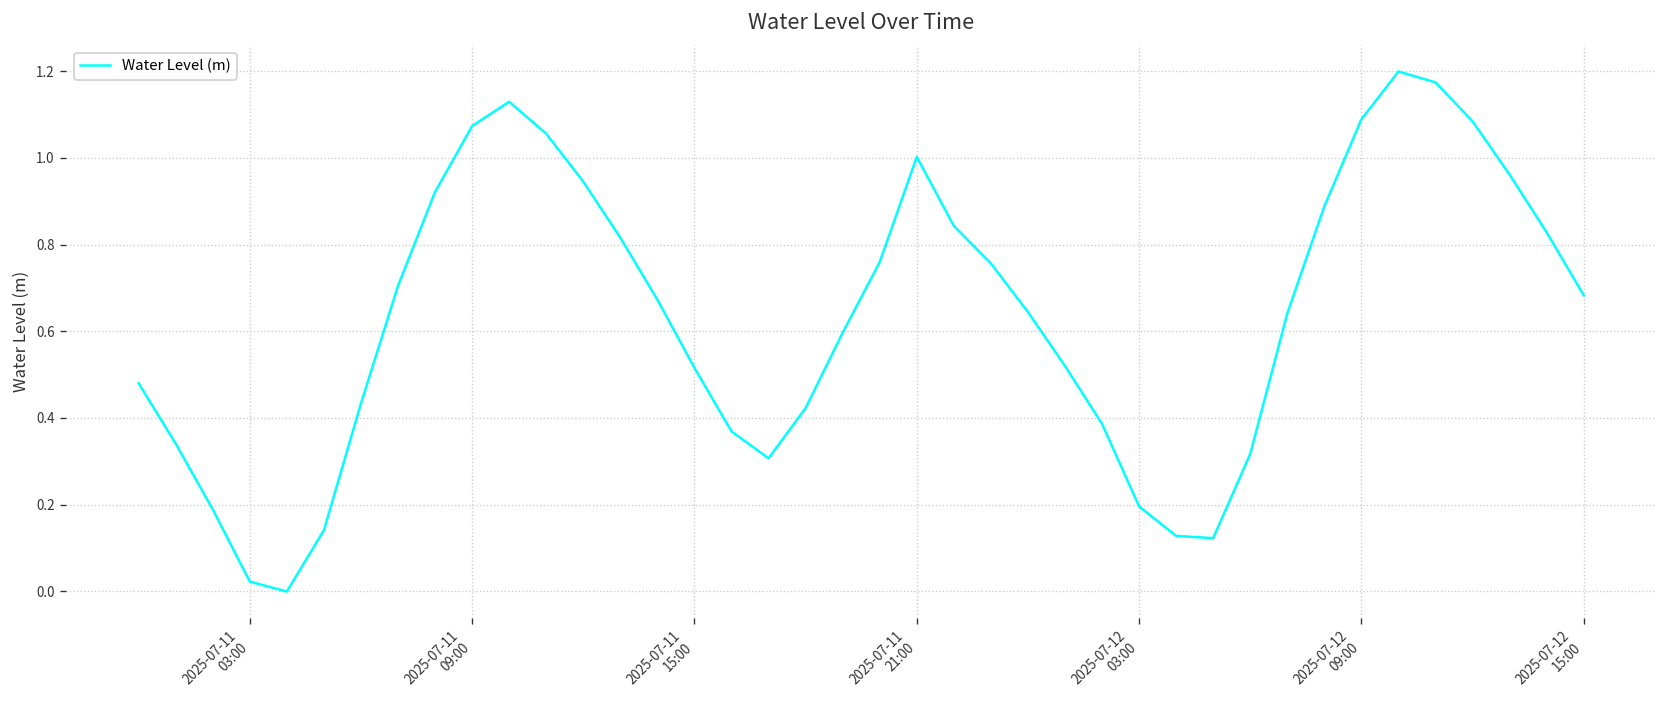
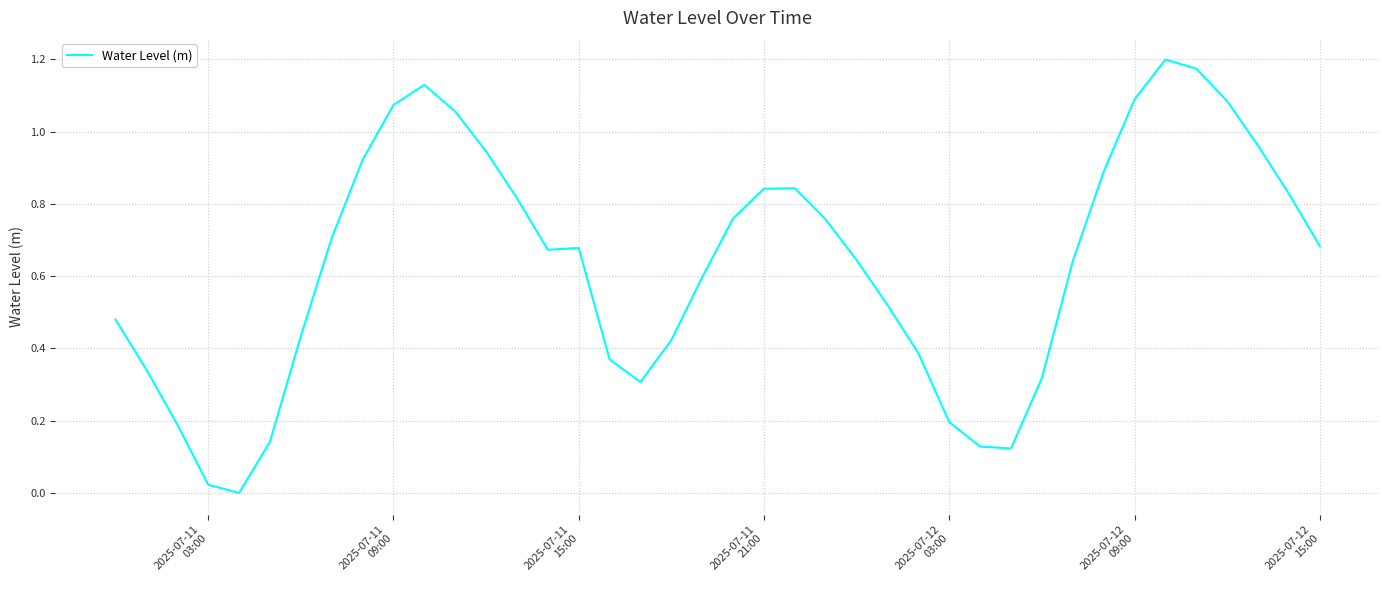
2025-07-11 15:00: 0.52 -> 0.68
2025-07-11 21:00: 1.00 -> 0.84
